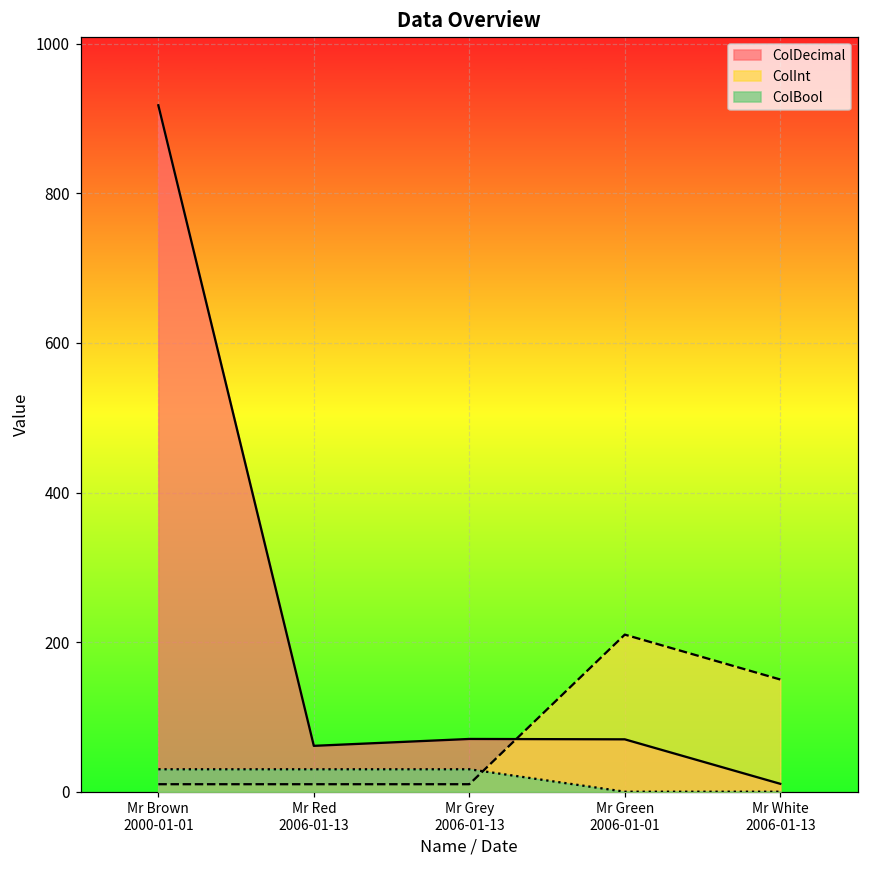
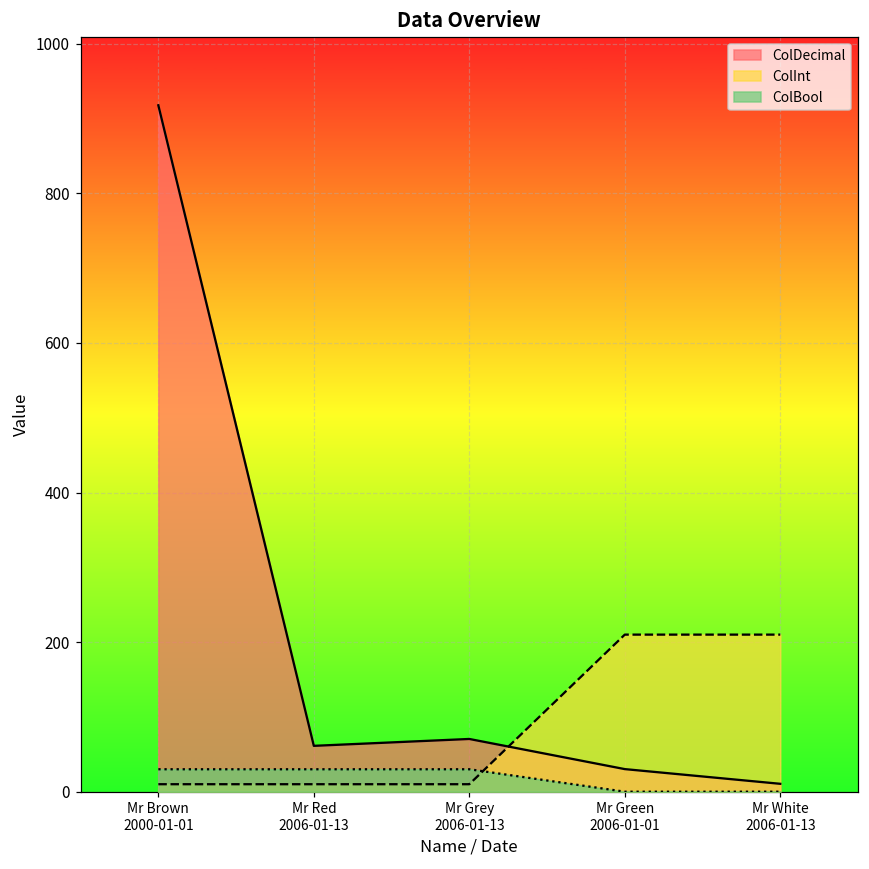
ColDecimal, Mr Green 2006-01-01: 70 -> 30
ColInt, Mr White 2006-01-13: 150 -> 210
